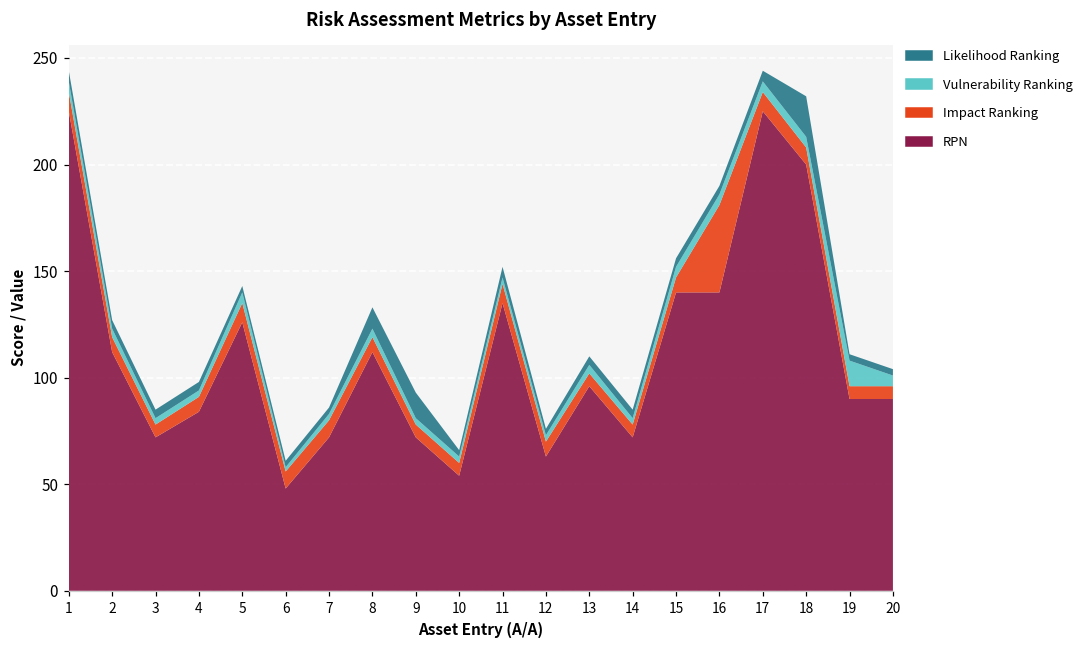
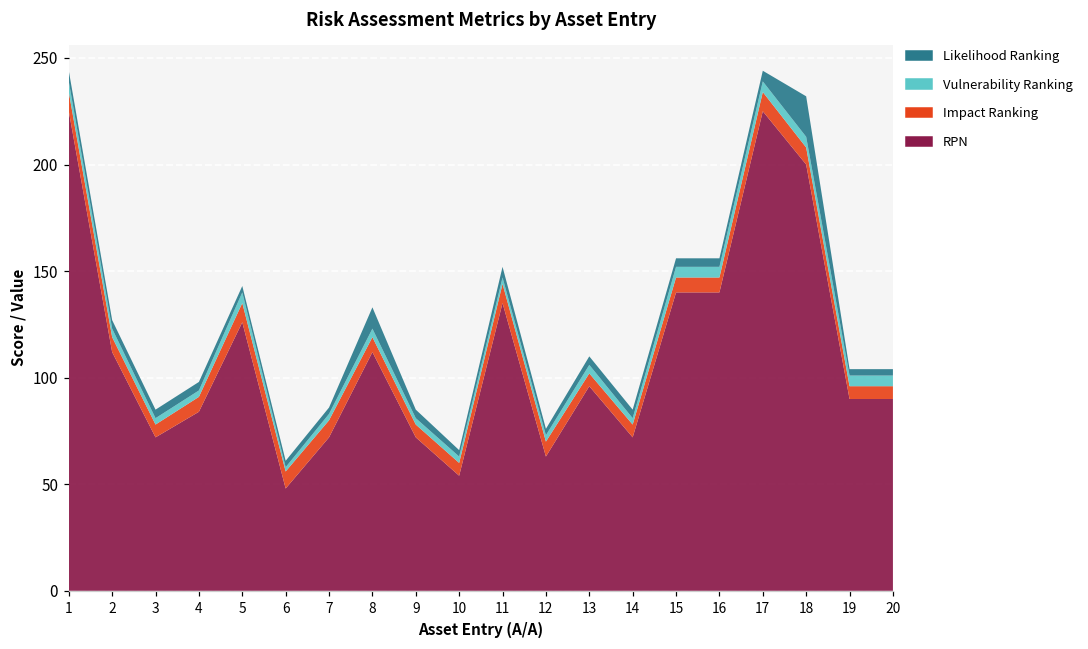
Likelihood Ranking, 9: 12 -> 4
Impact Ranking, 16: 41 -> 7
Vulnerability Ranking, 19: 12 -> 5
